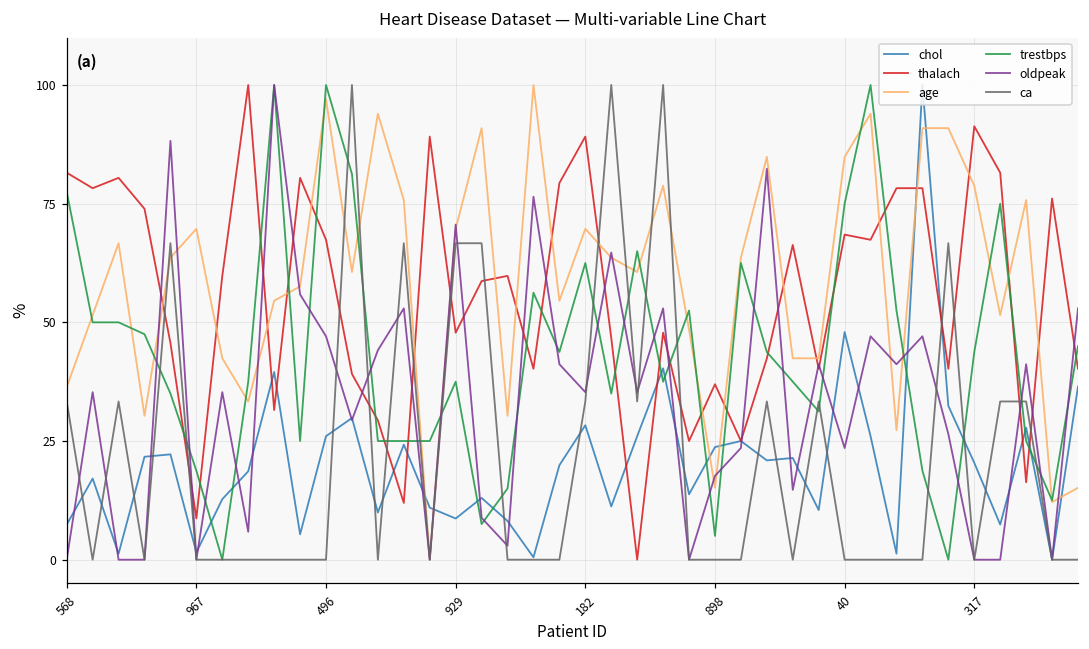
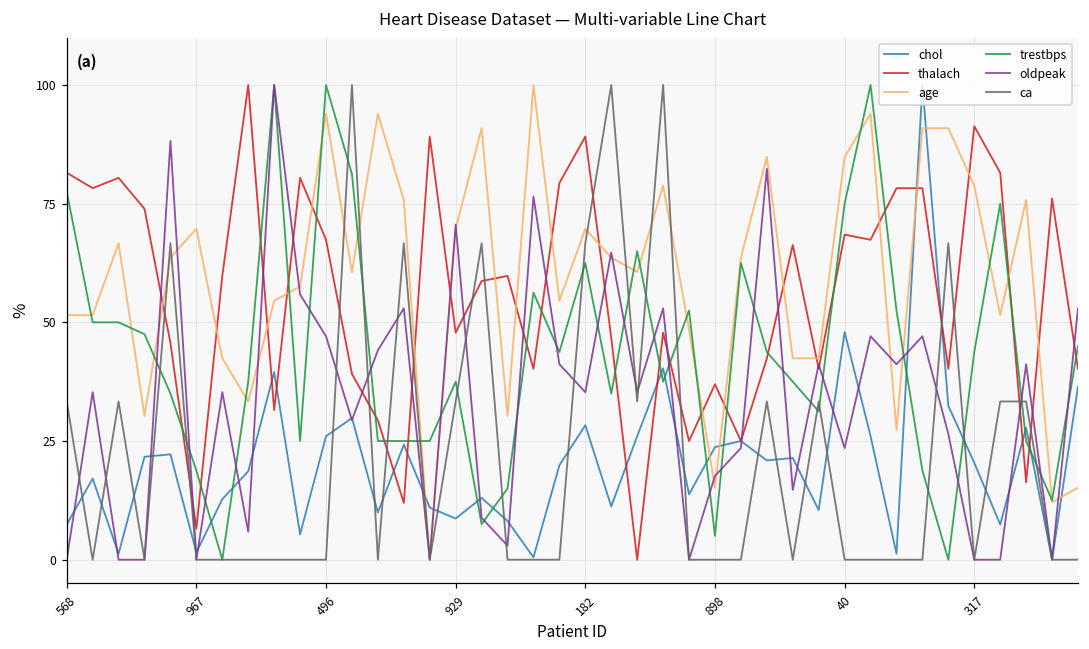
age, 568: 36 -> 52
thalach, 967: 9 -> 7
age, 496: 97 -> 94
ca, 929: 67 -> 33
ca, 182: 33 -> 67
